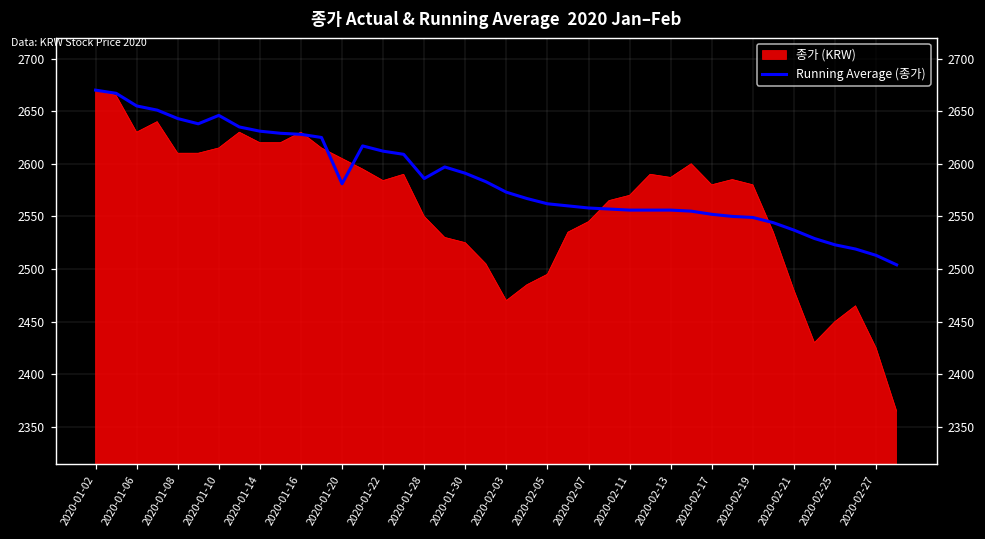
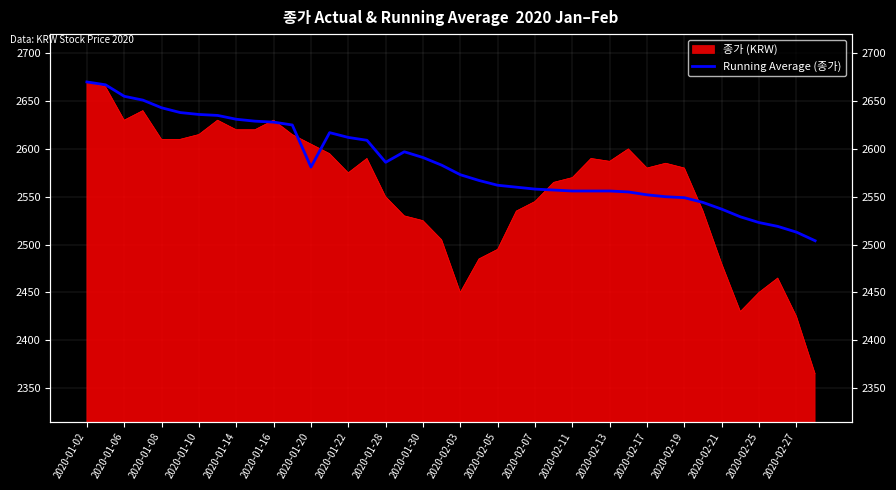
Running Average (종가), 2020-01-10: 2650 -> 2640
종가 (KRW), 2020-01-22: 2584 -> 2575
종가 (KRW), 2020-02-03: 2470 -> 2450
